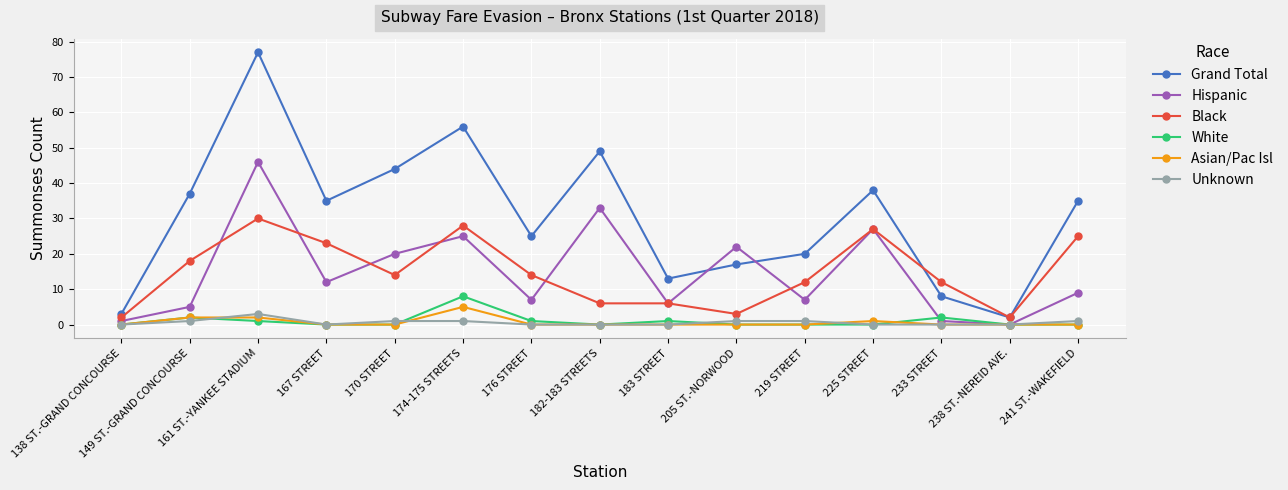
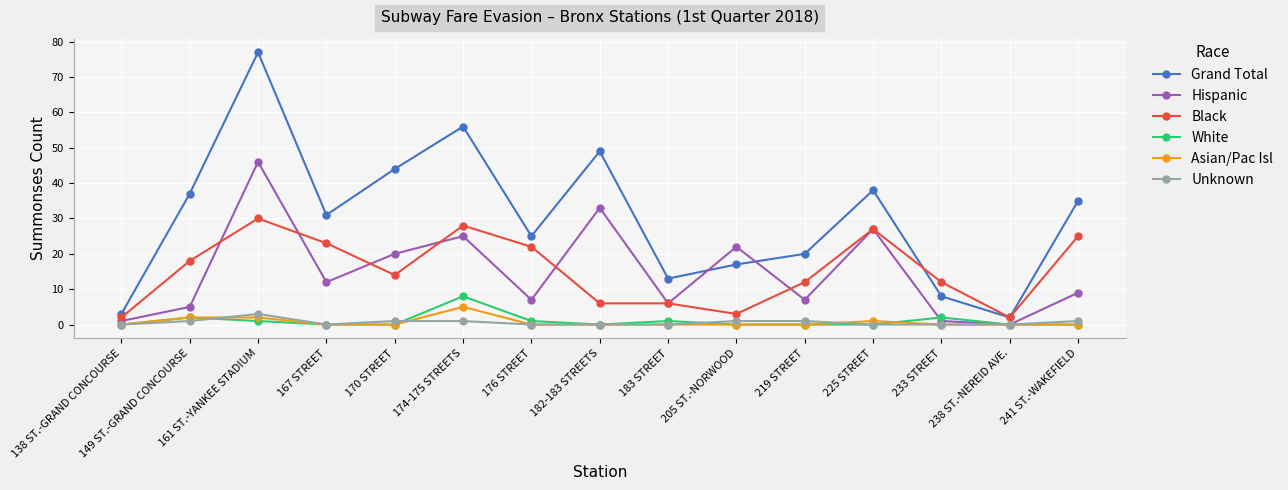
Grand Total, 167 STREET: 35 -> 31
Black, 176 STREET: 14 -> 22
